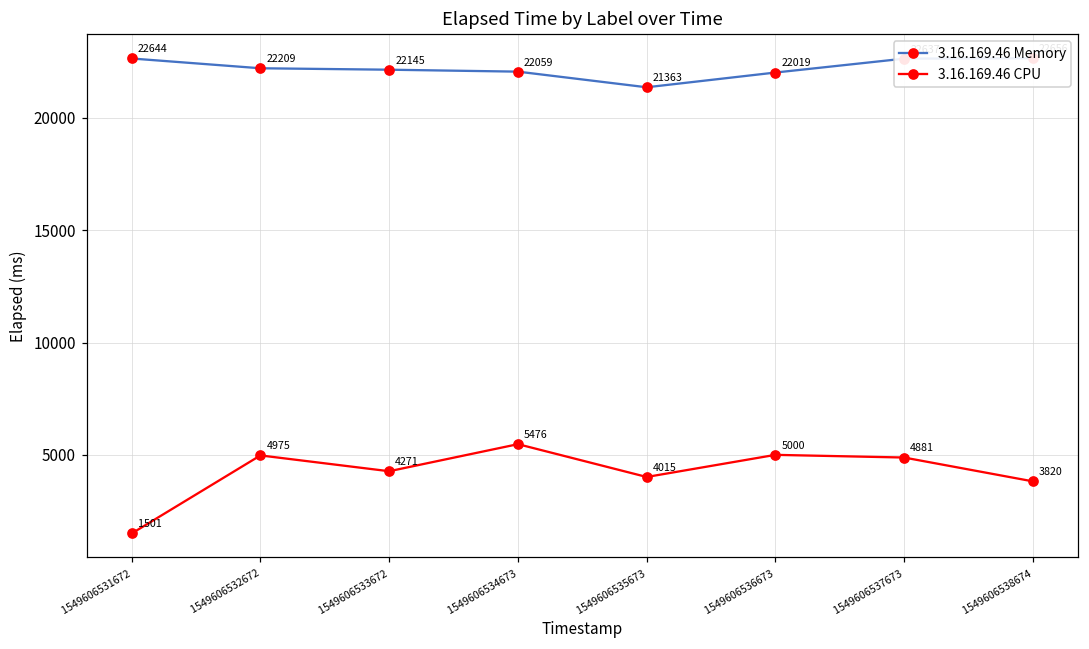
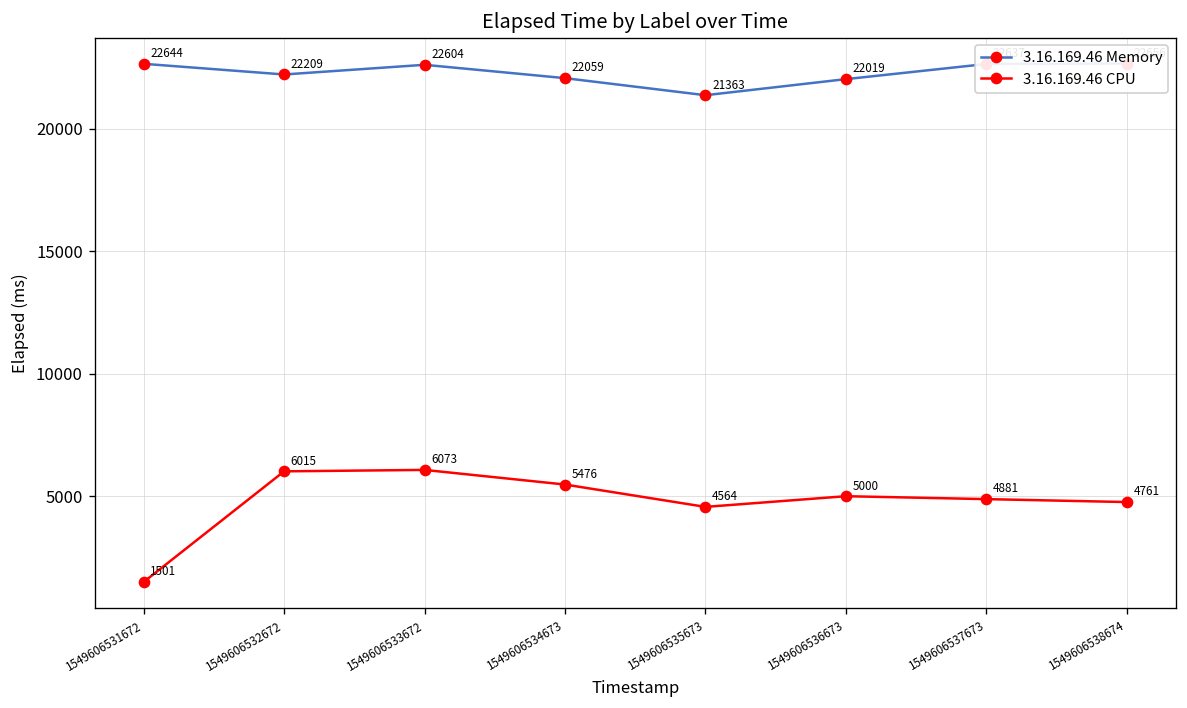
3.16.169.46 CPU, 1549606532672: 4975 -> 6015
3.16.169.46 Memory, 1549606533672: 22145 -> 22604
3.16.169.46 CPU, 1549606533672: 4271 -> 6073
3.16.169.46 CPU, 1549606535673: 4015 -> 4564
3.16.169.46 CPU, 1549606538674: 3820 -> 4761
